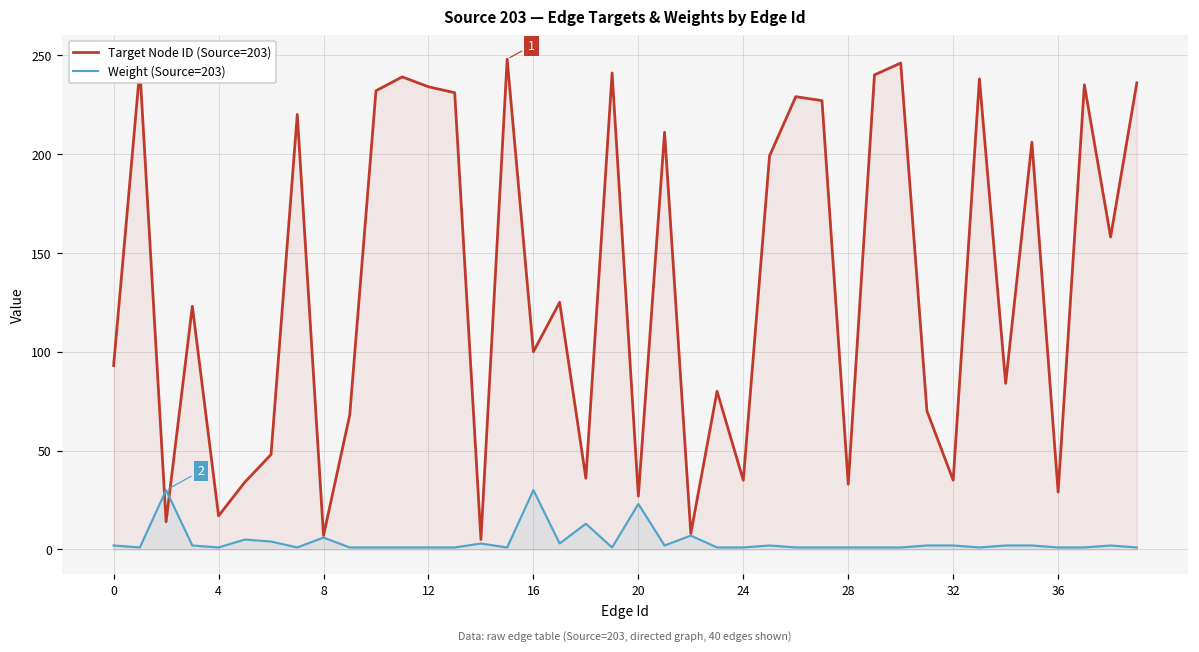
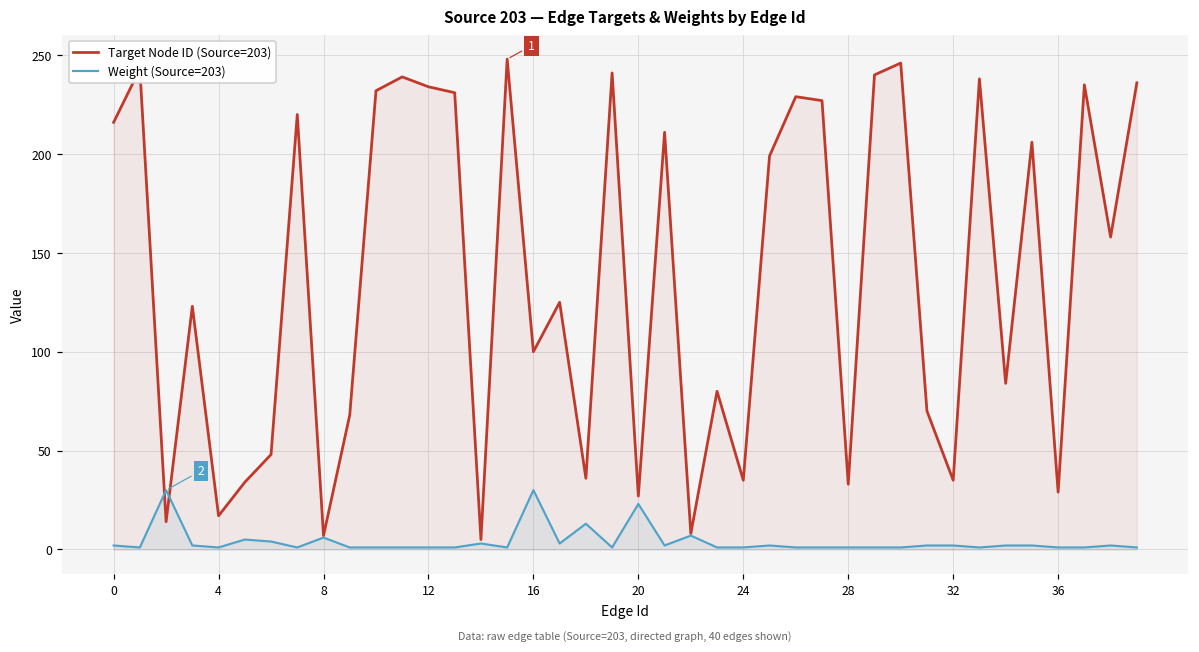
Target Node ID (Source=203), 0: 93 -> 216
